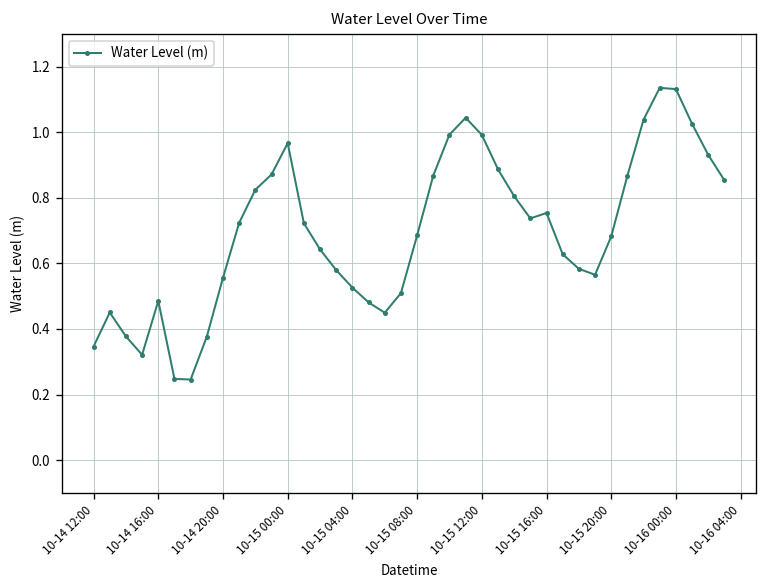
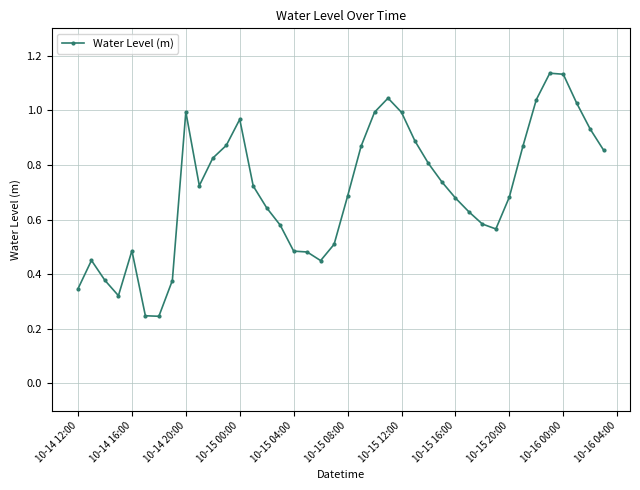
10-14 20:00: 0.56 -> 0.99
10-15 04:00: 0.53 -> 0.48
10-15 16:00: 0.75 -> 0.68
